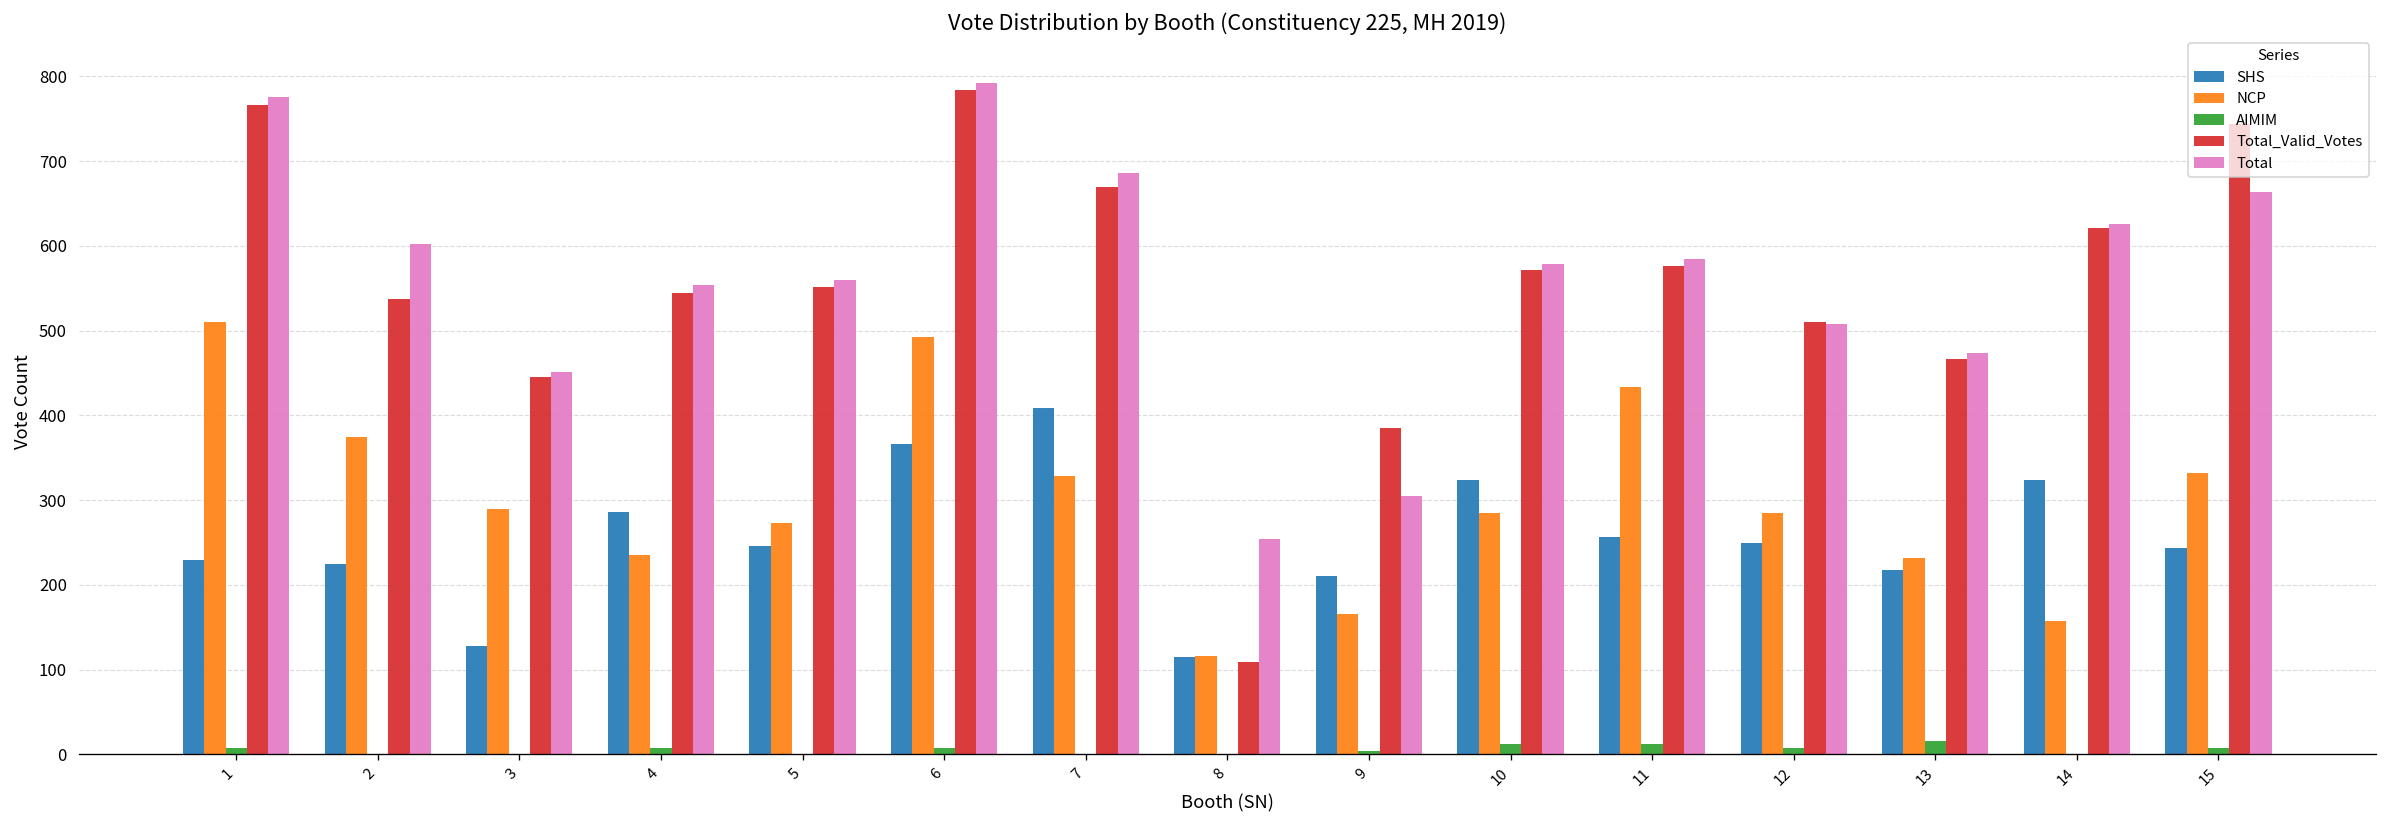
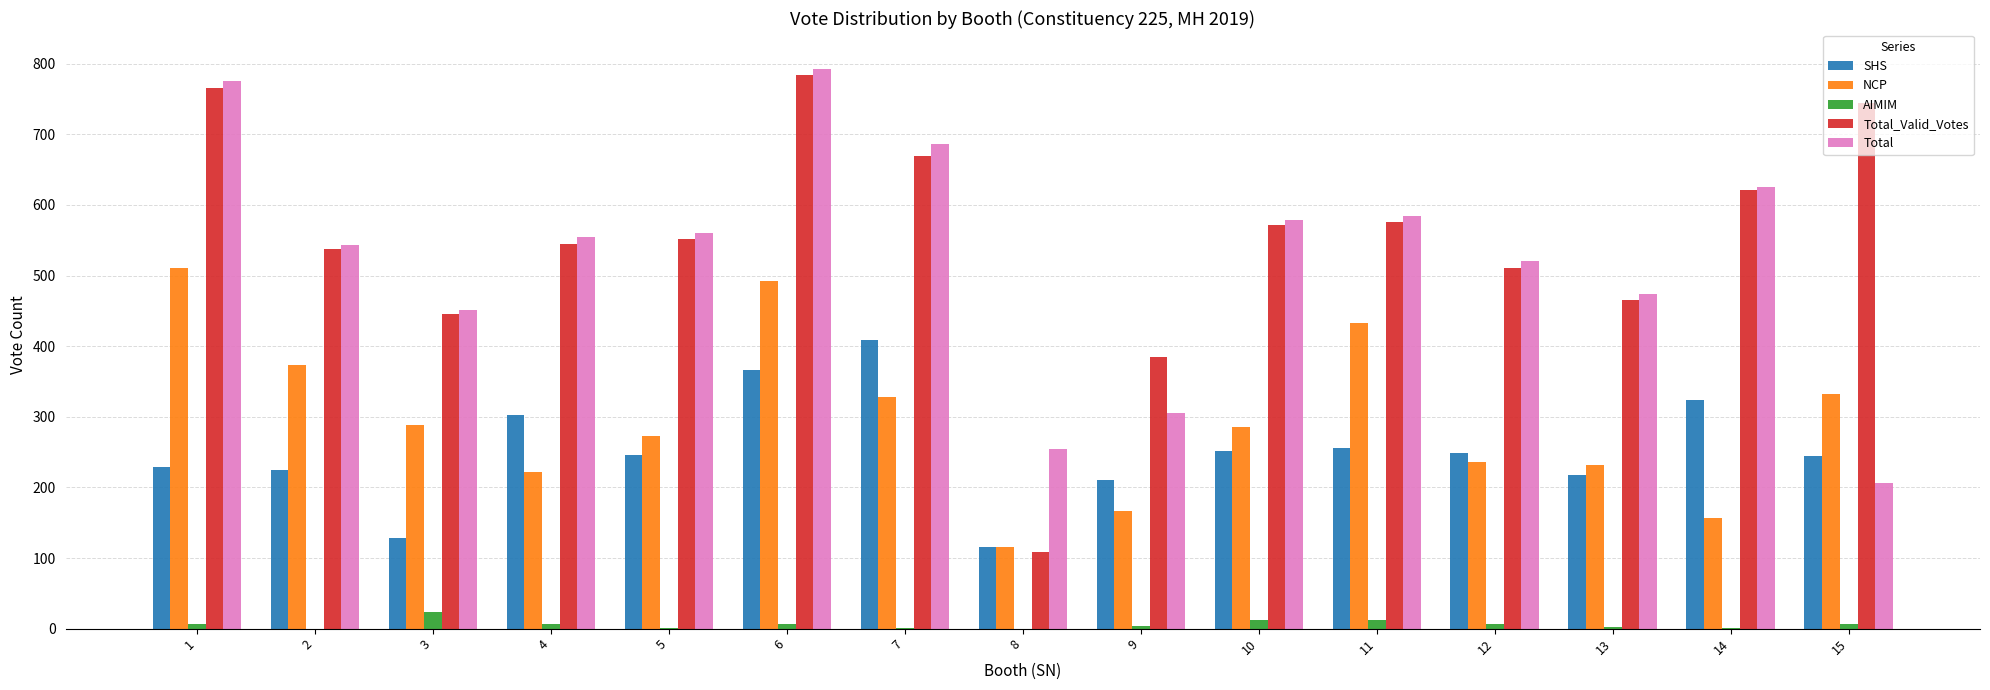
Total, 2: 600 -> 540
AIMIM, 3: 0 -> 20
SHS, 4: 290 -> 300
NCP, 4: 240 -> 220
SHS, 10: 320 -> 250
NCP, 12: 290 -> 240
Total, 12: 510 -> 520
AIMIM, 13: 20 -> 0
Total, 15: 660 -> 210
